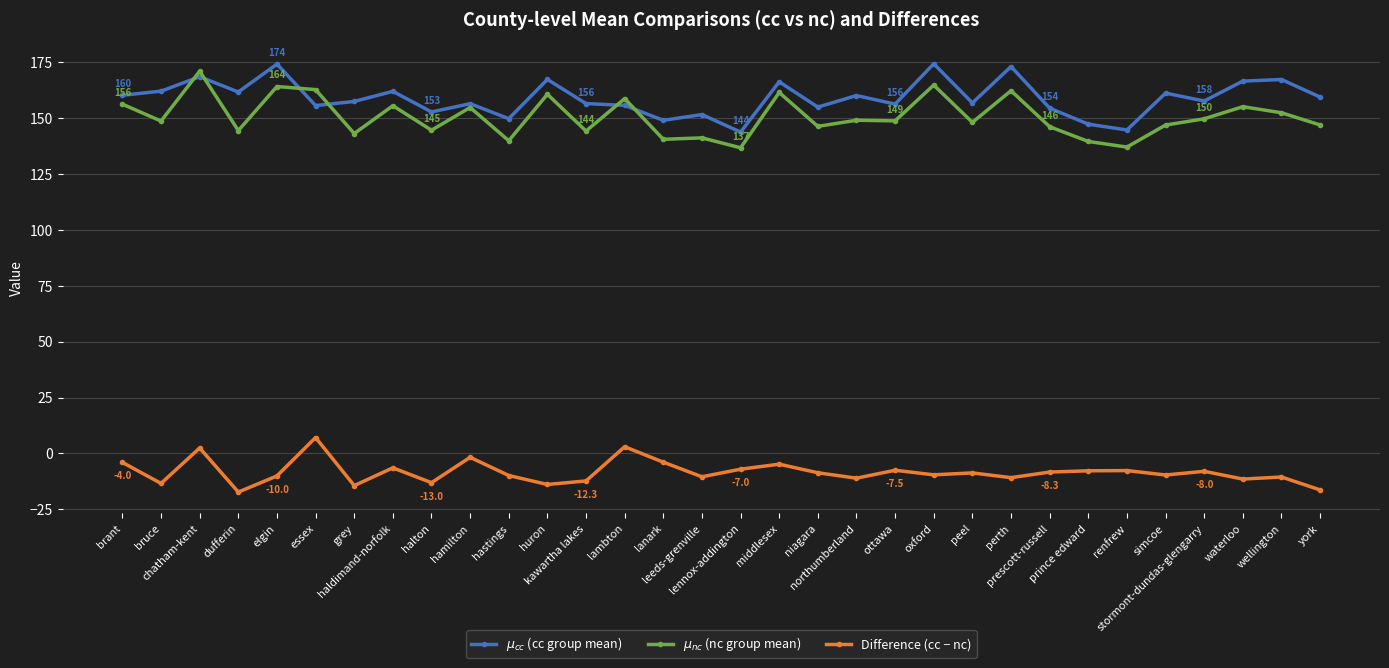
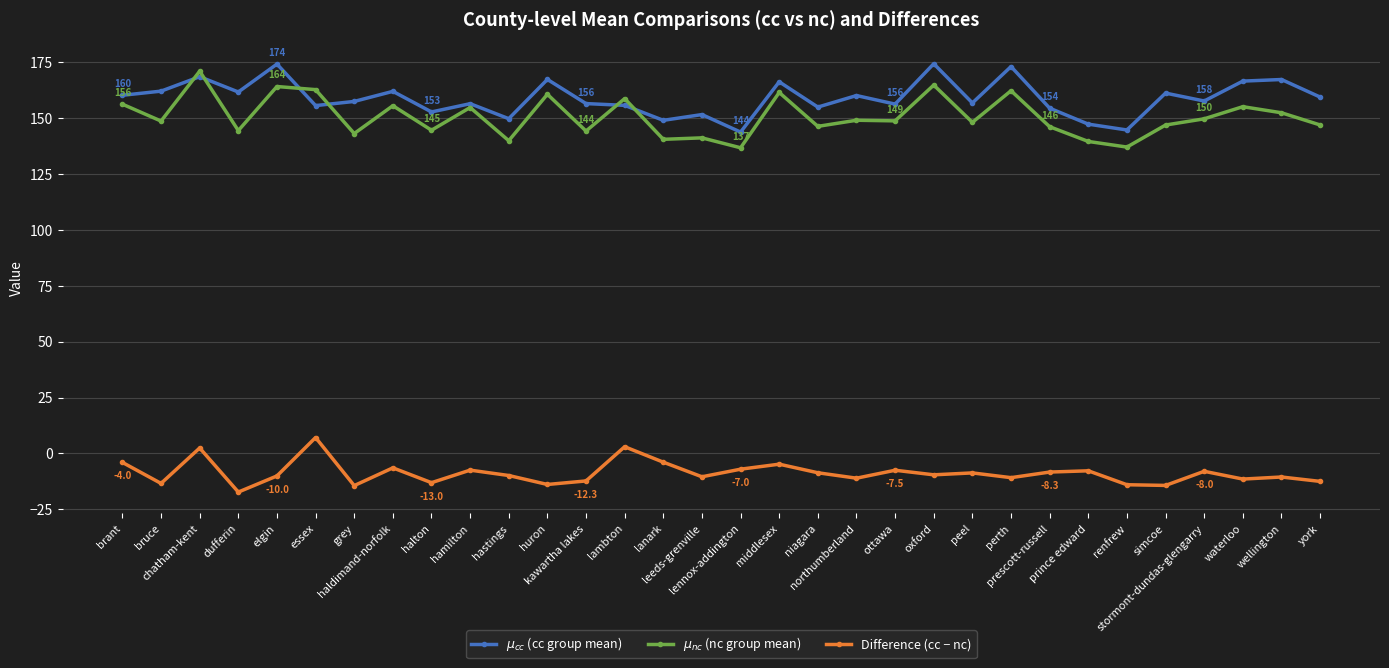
Difference (cc − nc), hamilton: -2 -> -7
Difference (cc − nc), renfrew: -8 -> -14
Difference (cc − nc), simcoe: -10 -> -14
Difference (cc − nc), york: -16 -> -12
